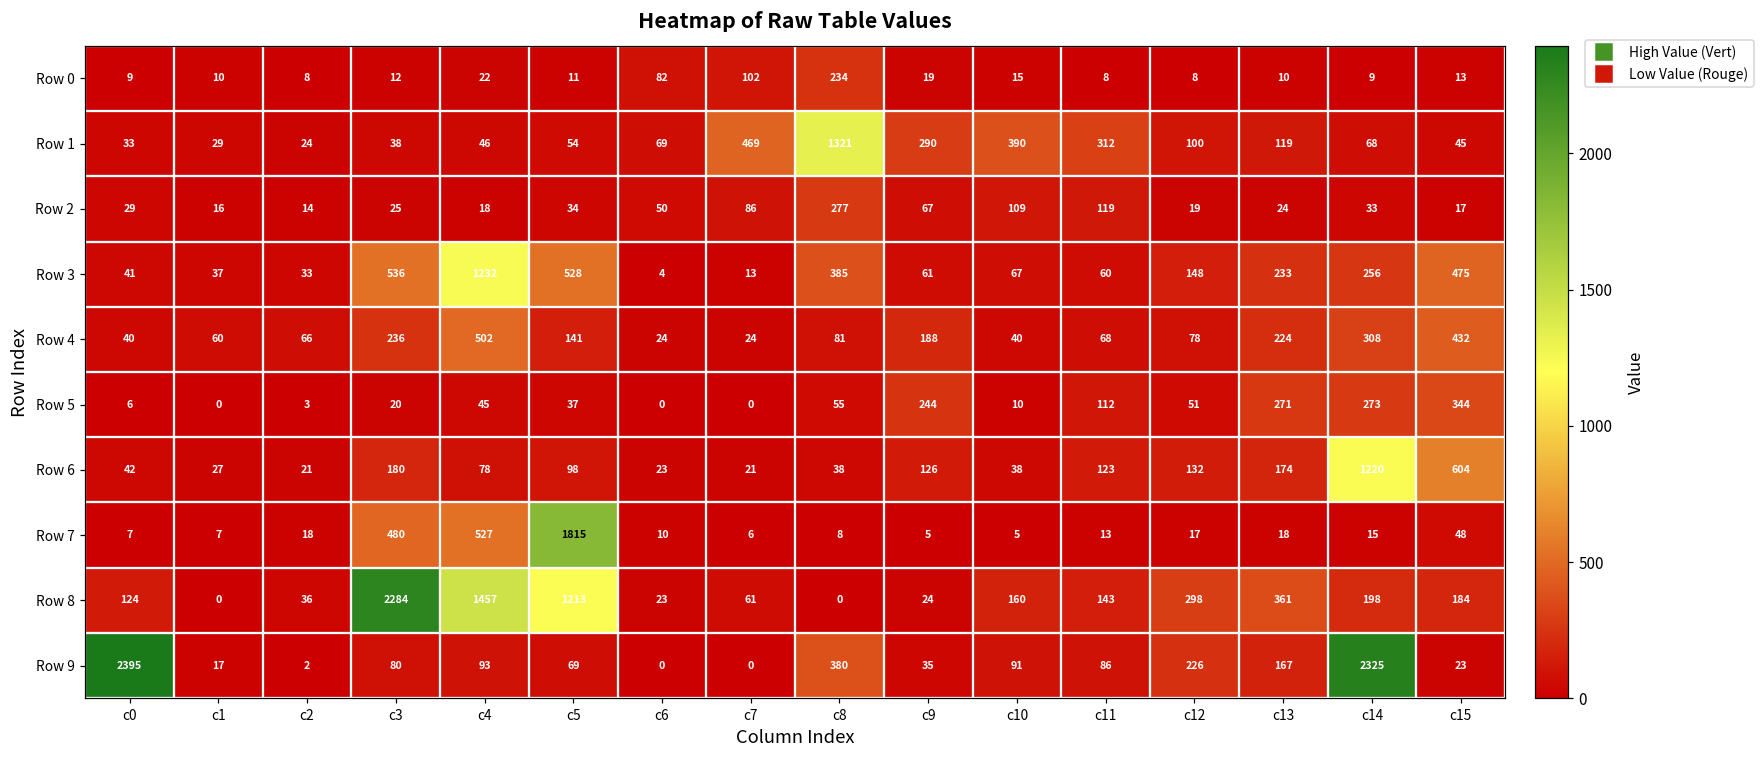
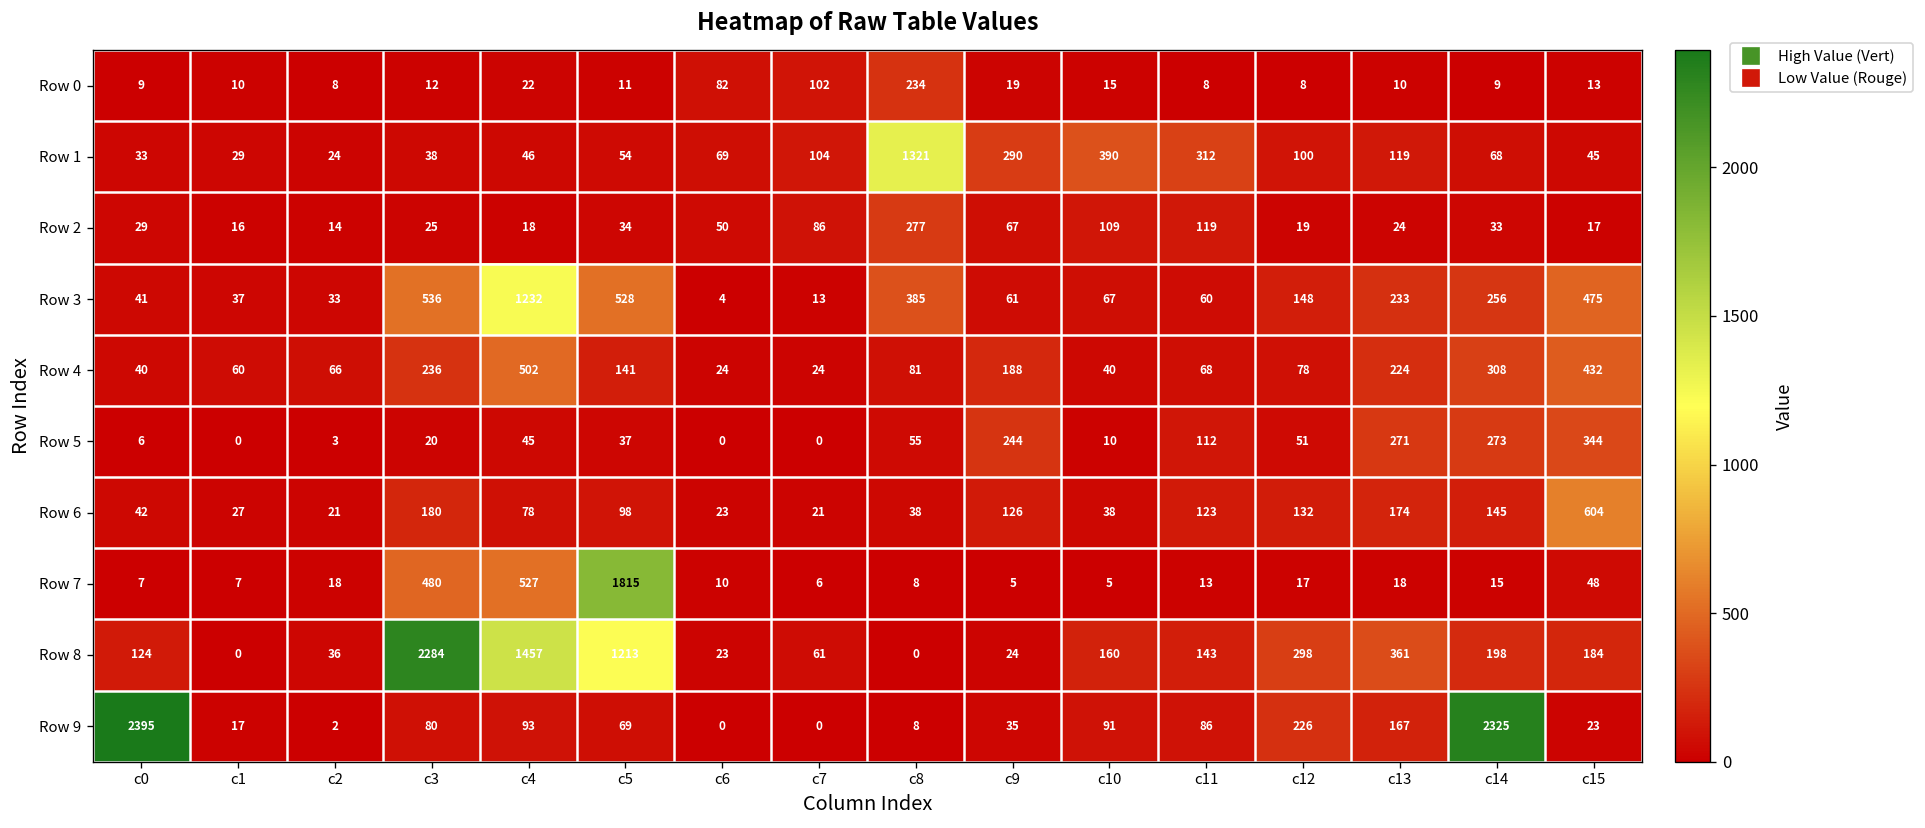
Row 1, c7: 469 -> 104
Row 6, c14: 1220 -> 145
Row 9, c8: 380 -> 8
